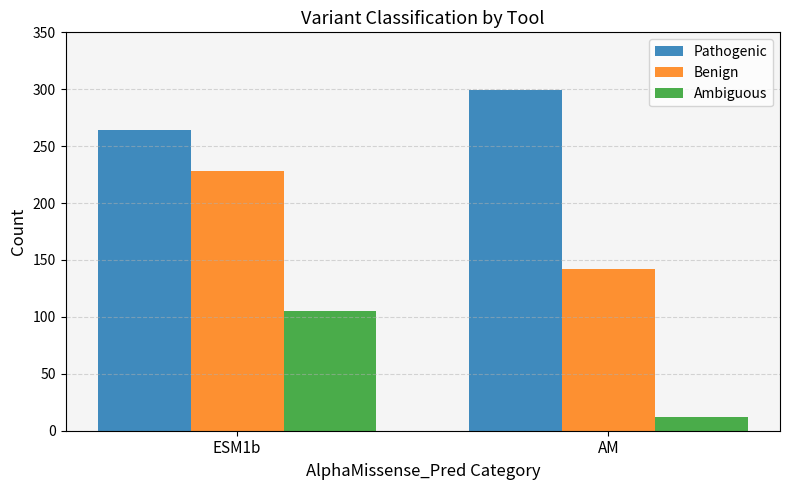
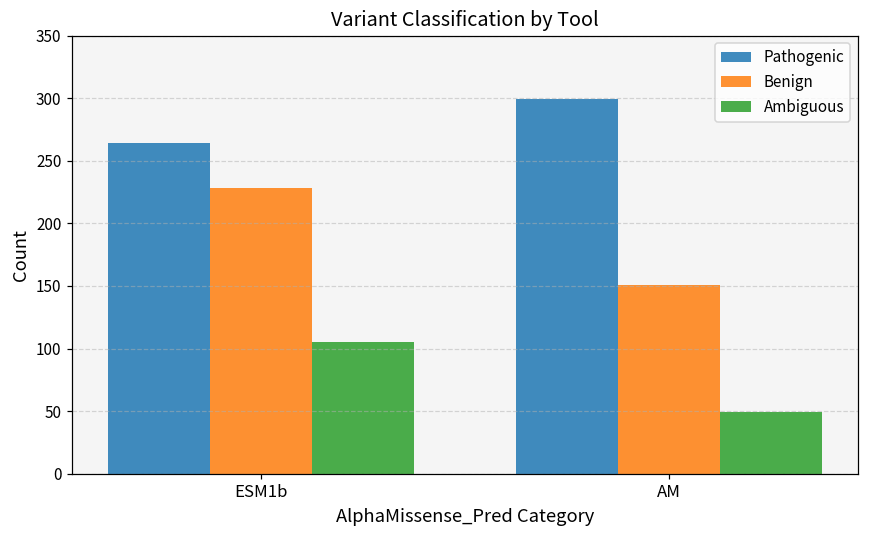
Benign, AM: 142 -> 151
Ambiguous, AM: 12 -> 49
